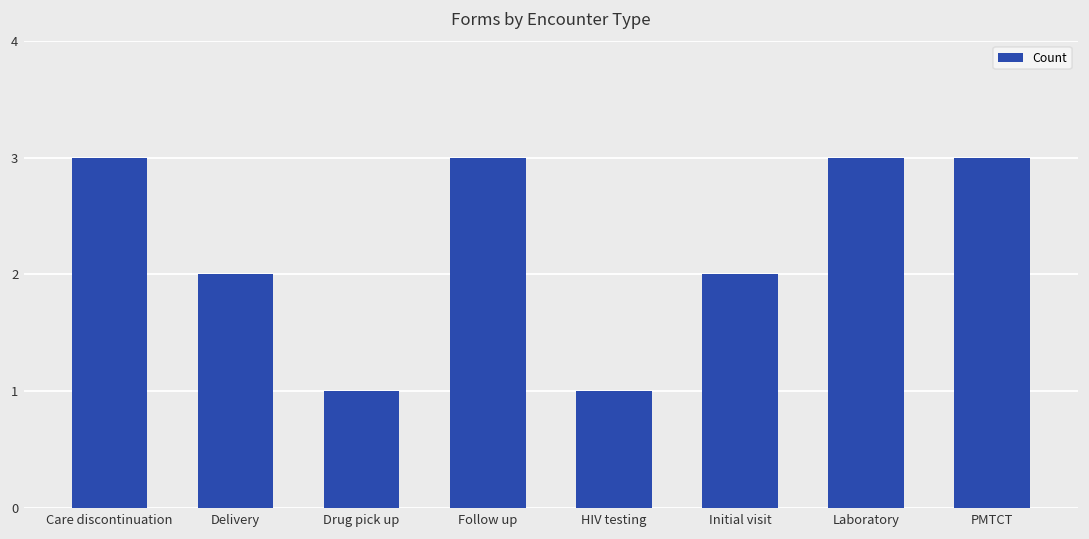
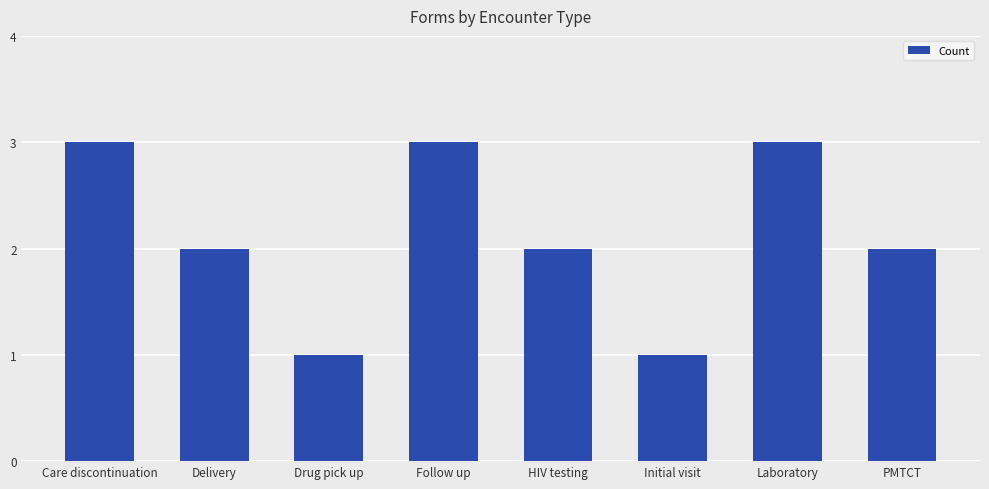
HIV testing: 1 -> 2
Initial visit: 2 -> 1
PMTCT: 3 -> 2
